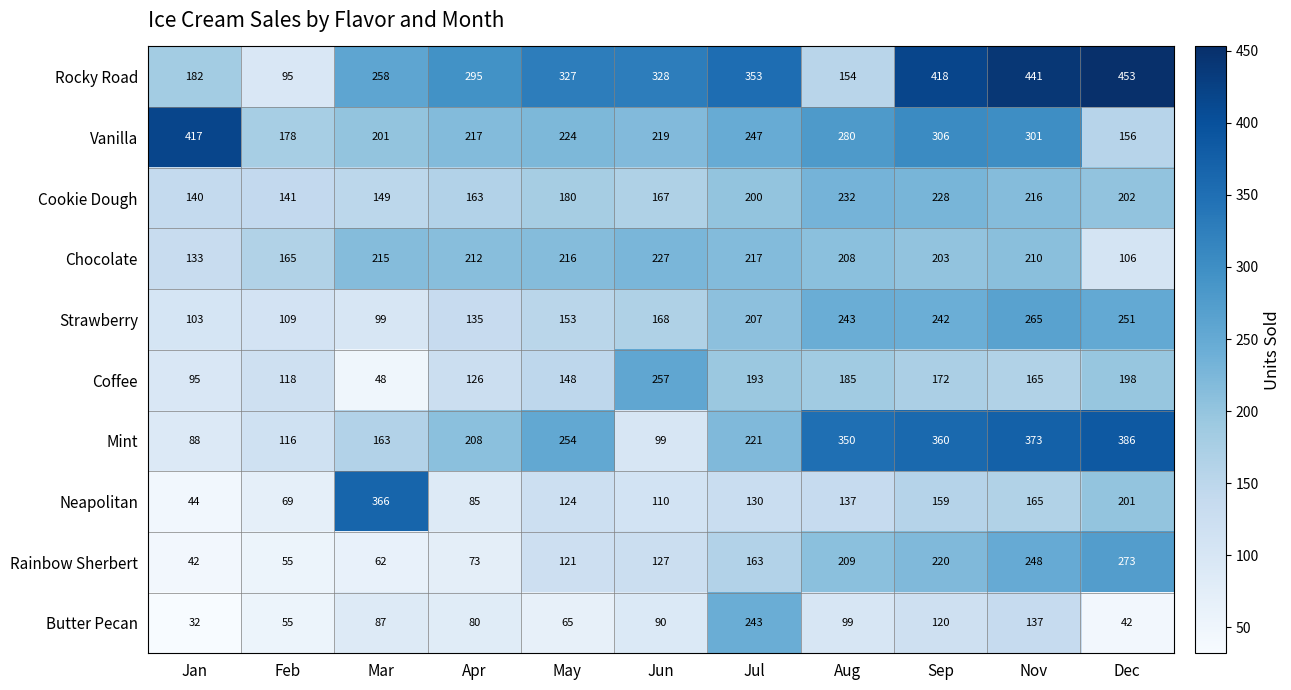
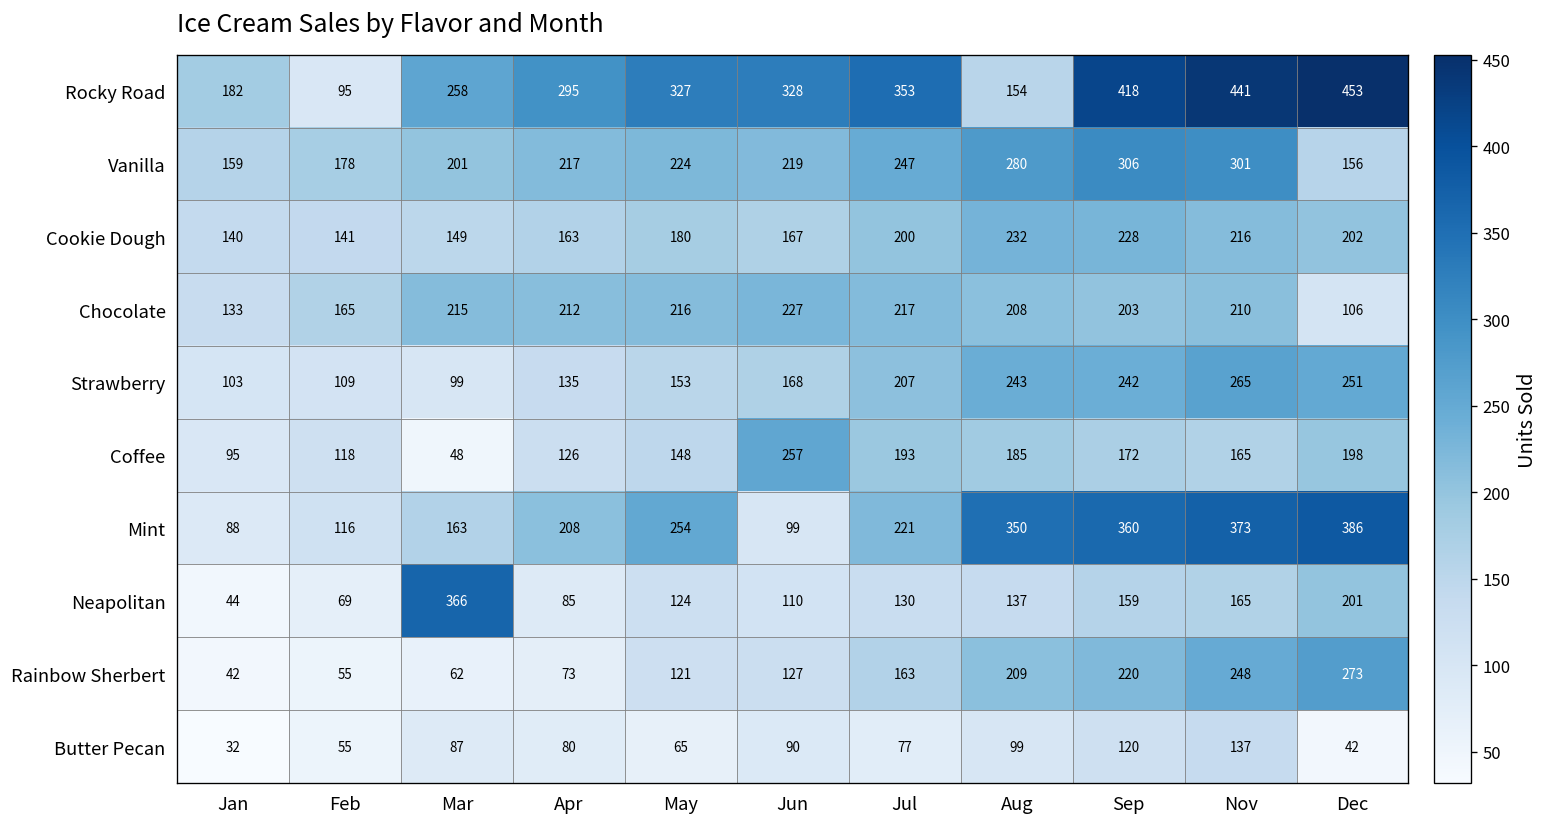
Vanilla, Jan: 417 -> 159
Butter Pecan, Jul: 243 -> 77
